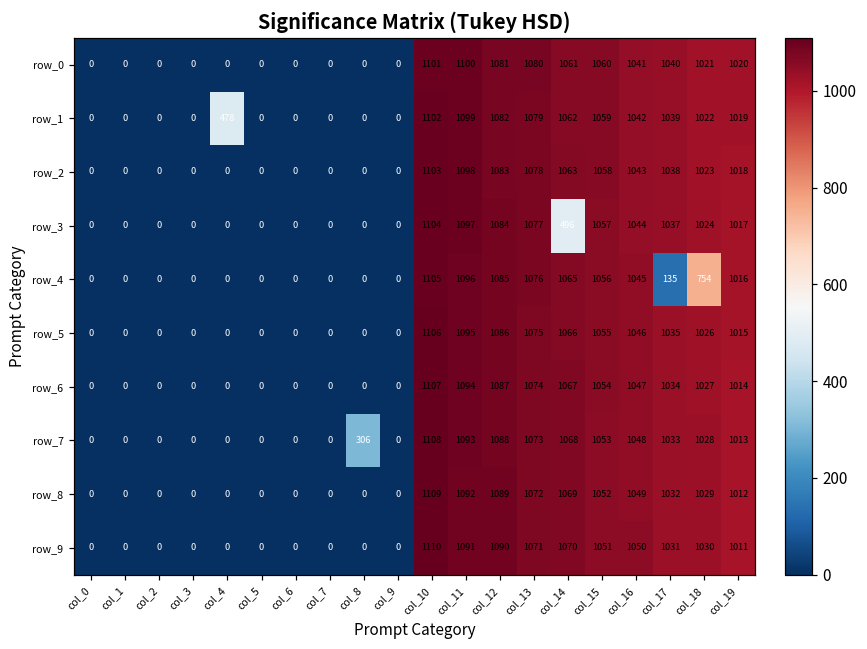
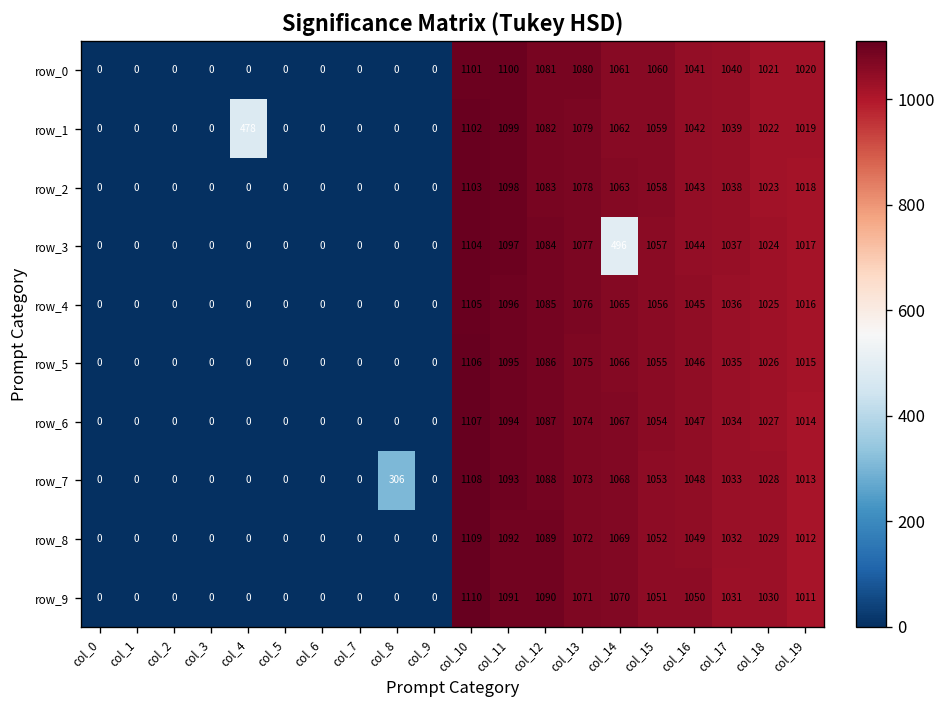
row_4, col_17: 135 -> 1036
row_4, col_18: 754 -> 1025
